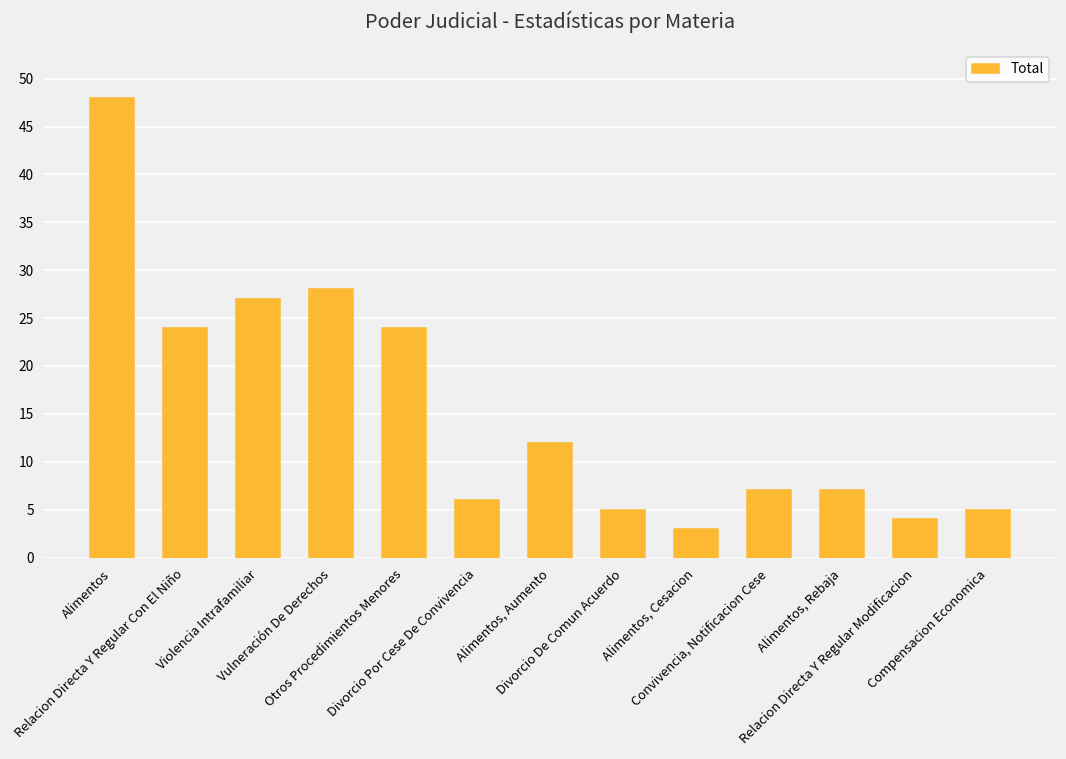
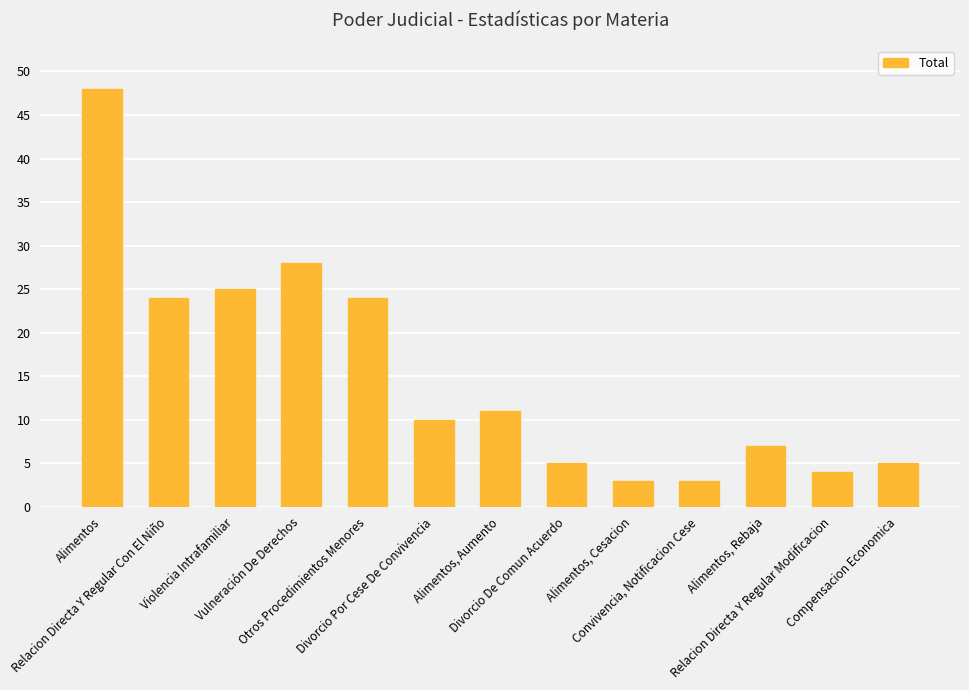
Violencia Intrafamiliar: 27 -> 25
Divorcio Por Cese De Convivencia: 6 -> 10
Alimentos, Aumento: 12 -> 11
Convivencia, Notificacion Cese: 7 -> 3
